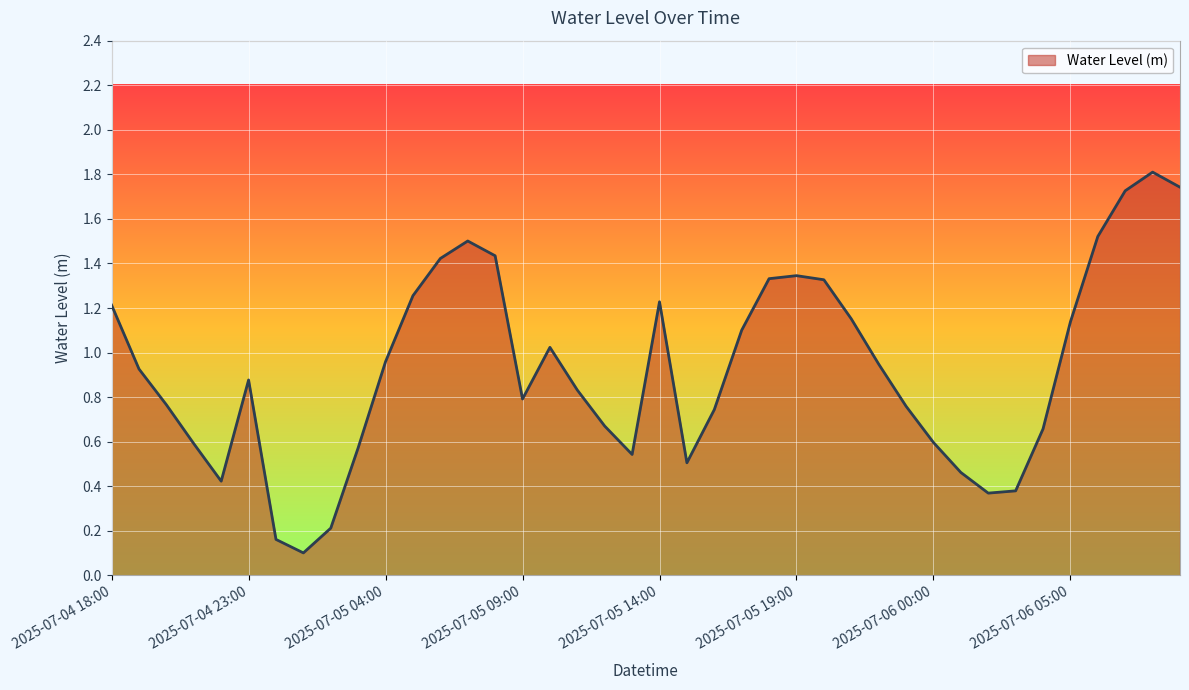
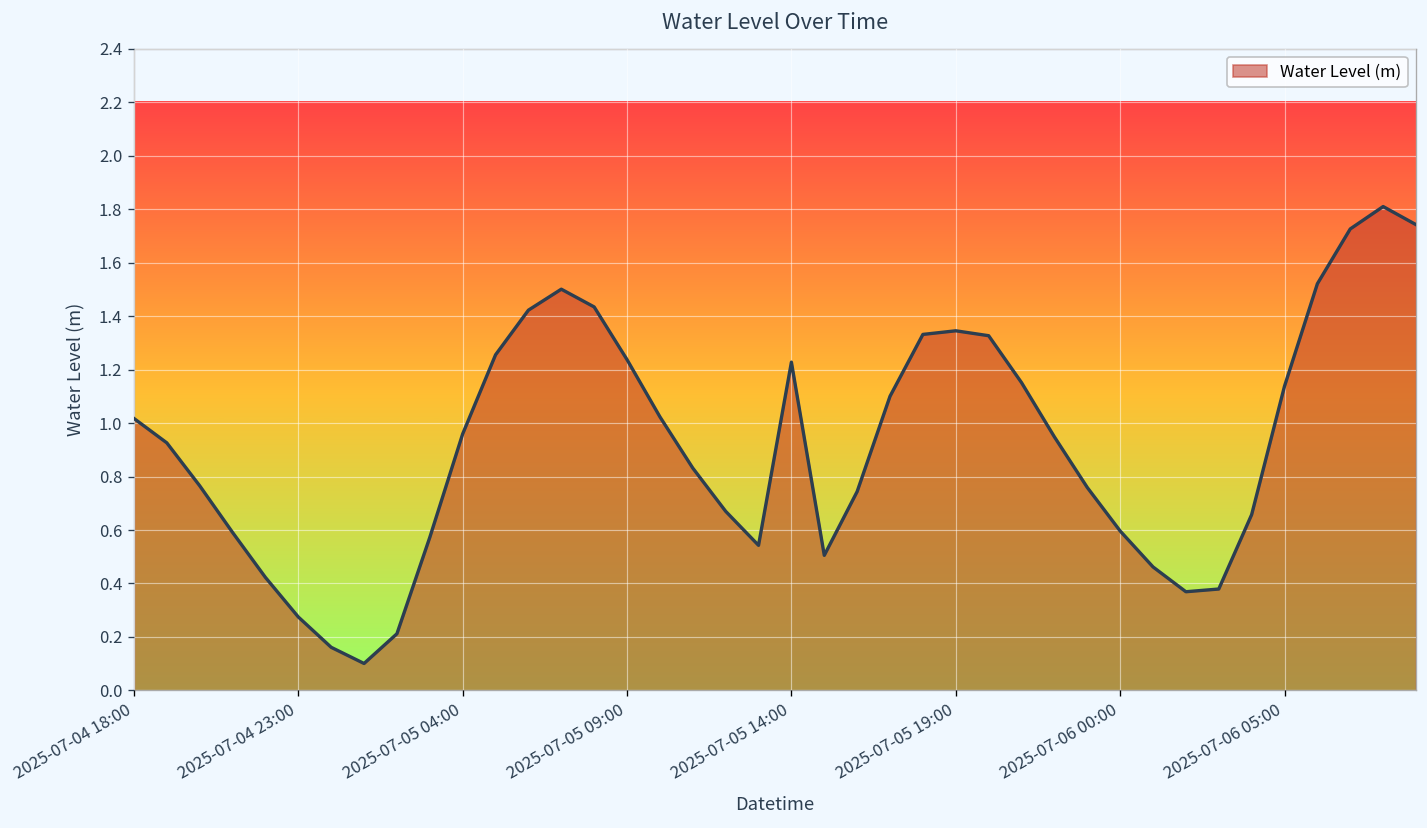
2025-07-04 18:00: 1.21 -> 1.02
2025-07-04 23:00: 0.88 -> 0.27
2025-07-05 09:00: 0.79 -> 1.24
